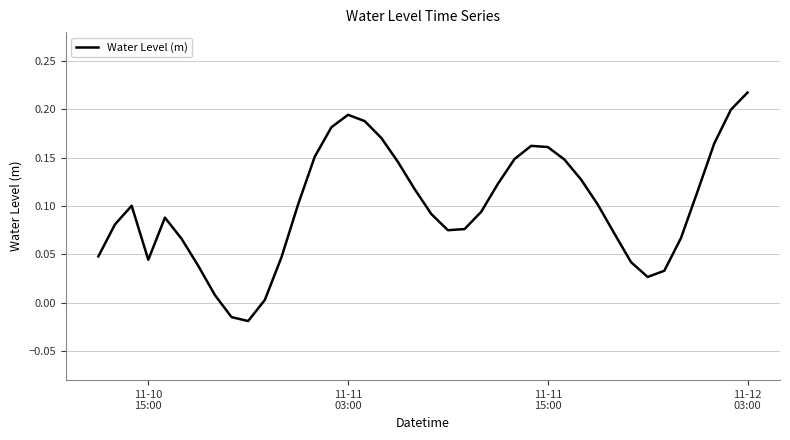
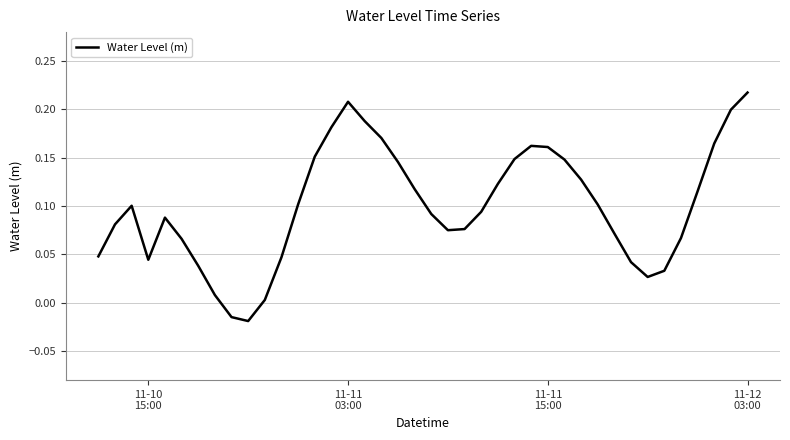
11-11 03:00: 0.19 -> 0.21
